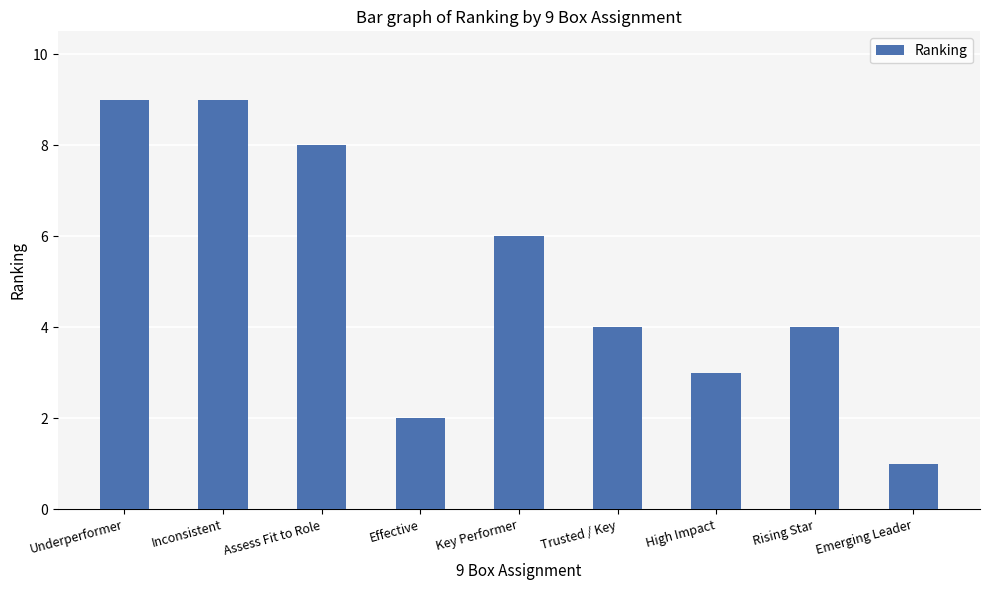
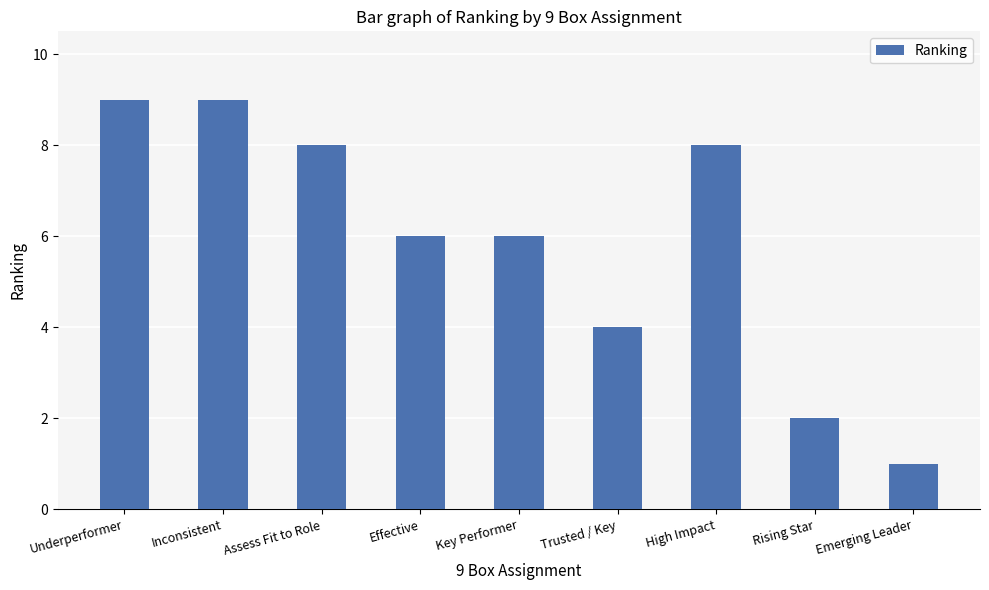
Effective: 2 -> 6
High Impact: 3 -> 8
Rising Star: 4 -> 2
